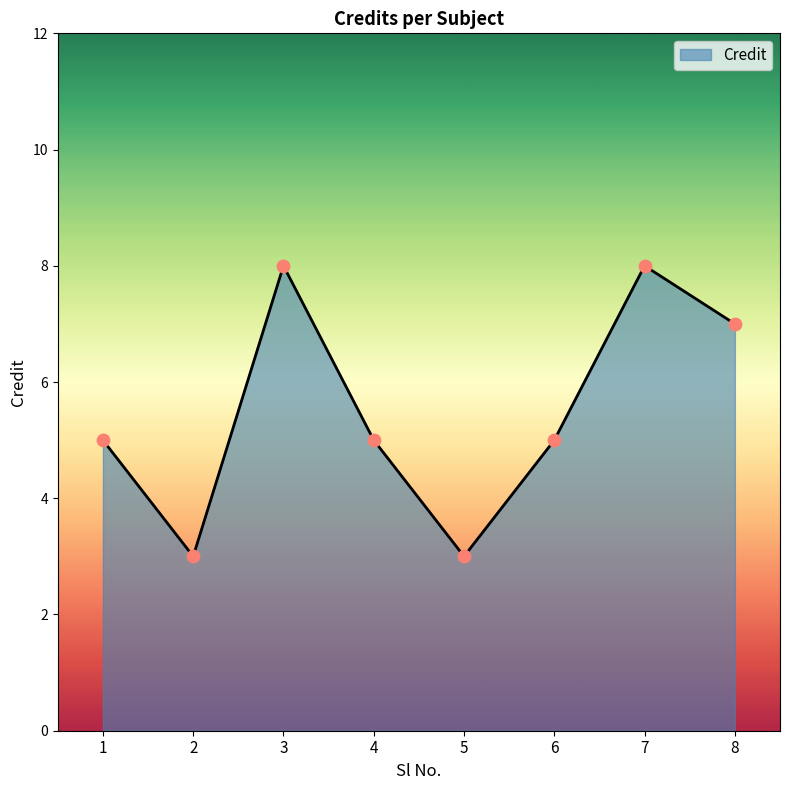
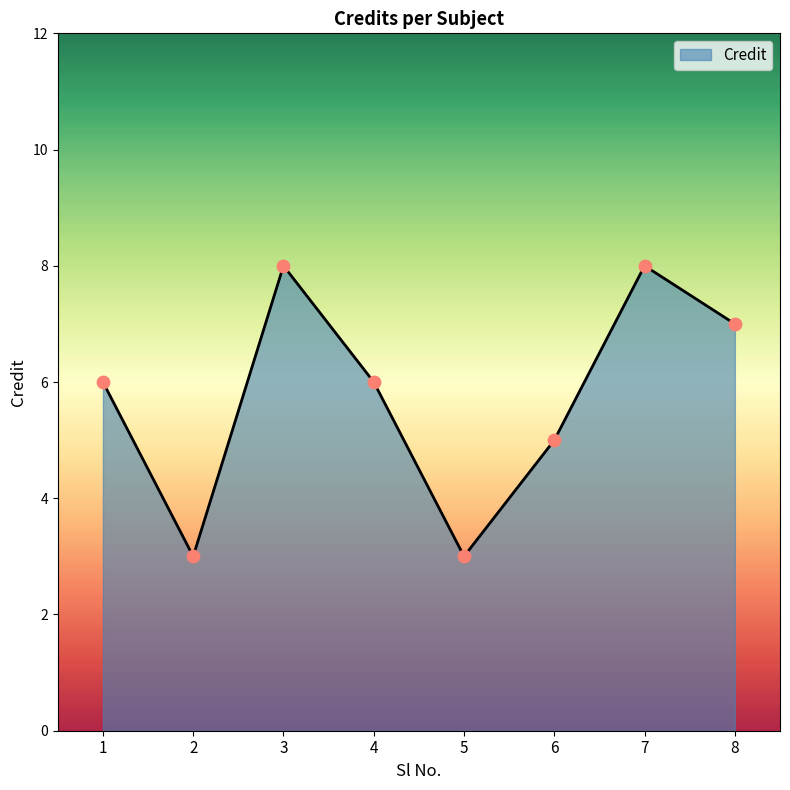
1: 5 -> 6
4: 5 -> 6
